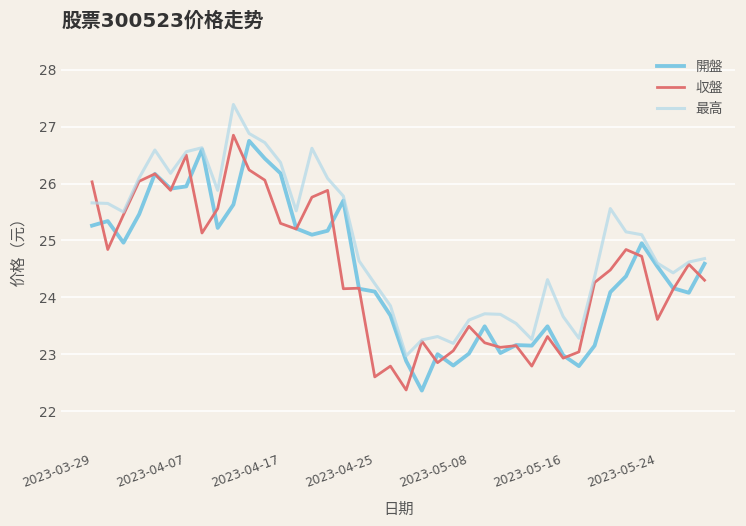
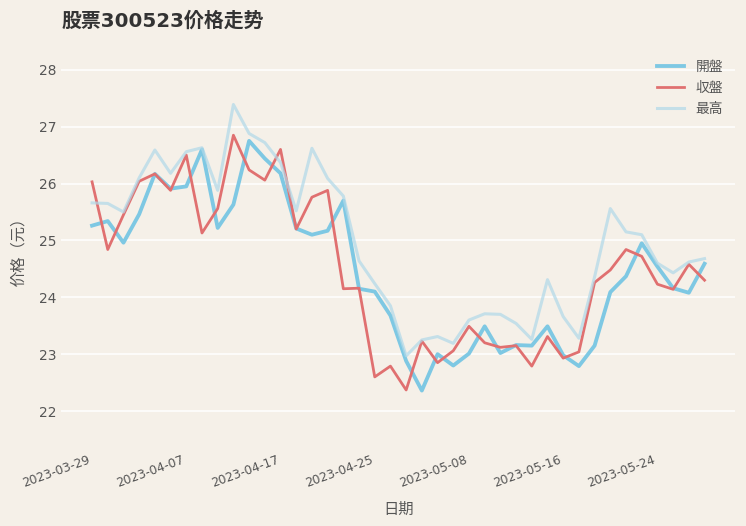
収盤, 2023-04-17: 25.3 -> 26.6
収盤, 2023-05-24: 23.6 -> 24.2
